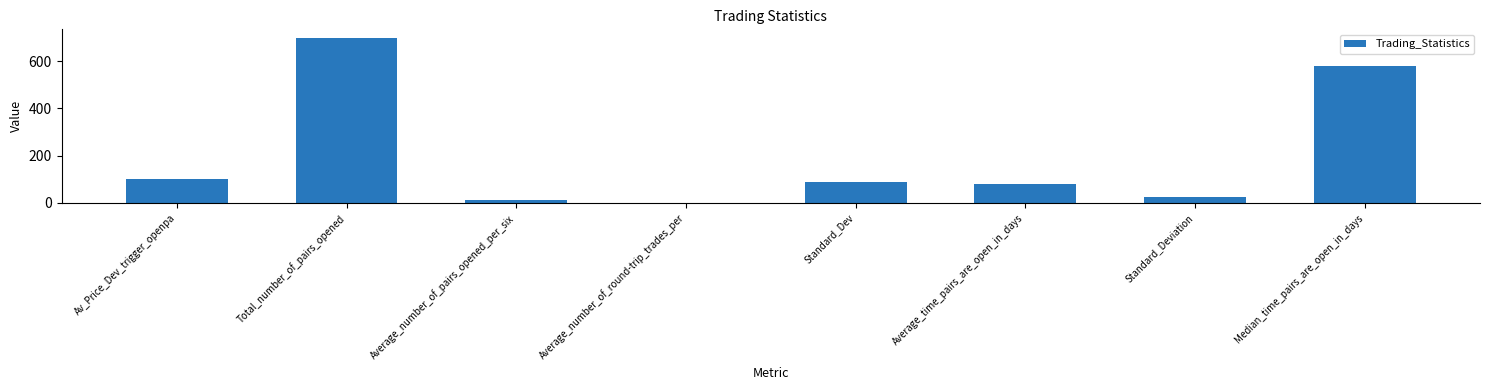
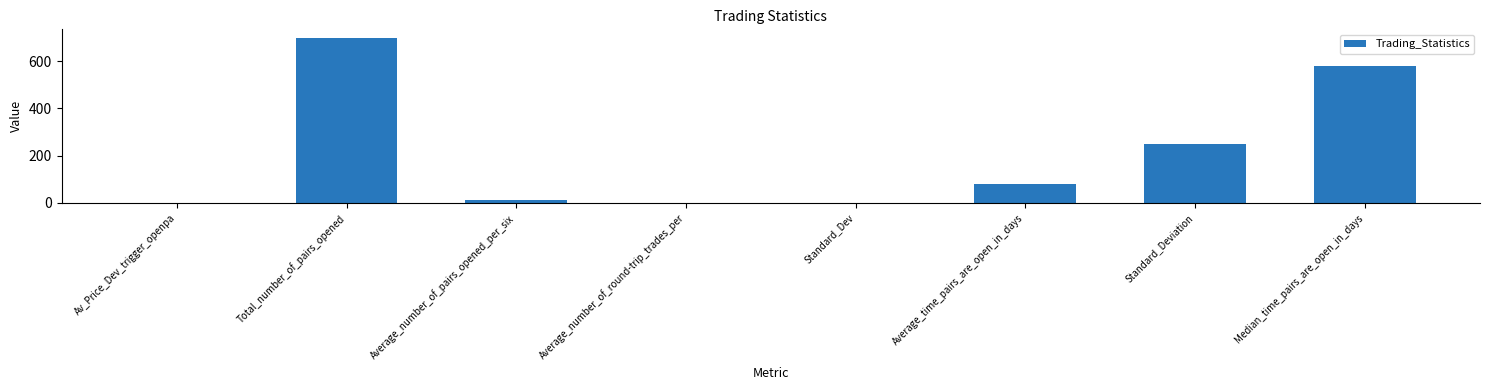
Av_Price_Dev_trigger_openpa: 100 -> 0
Standard_Dev: 90 -> 0
Standard_Deviation: 30 -> 250
